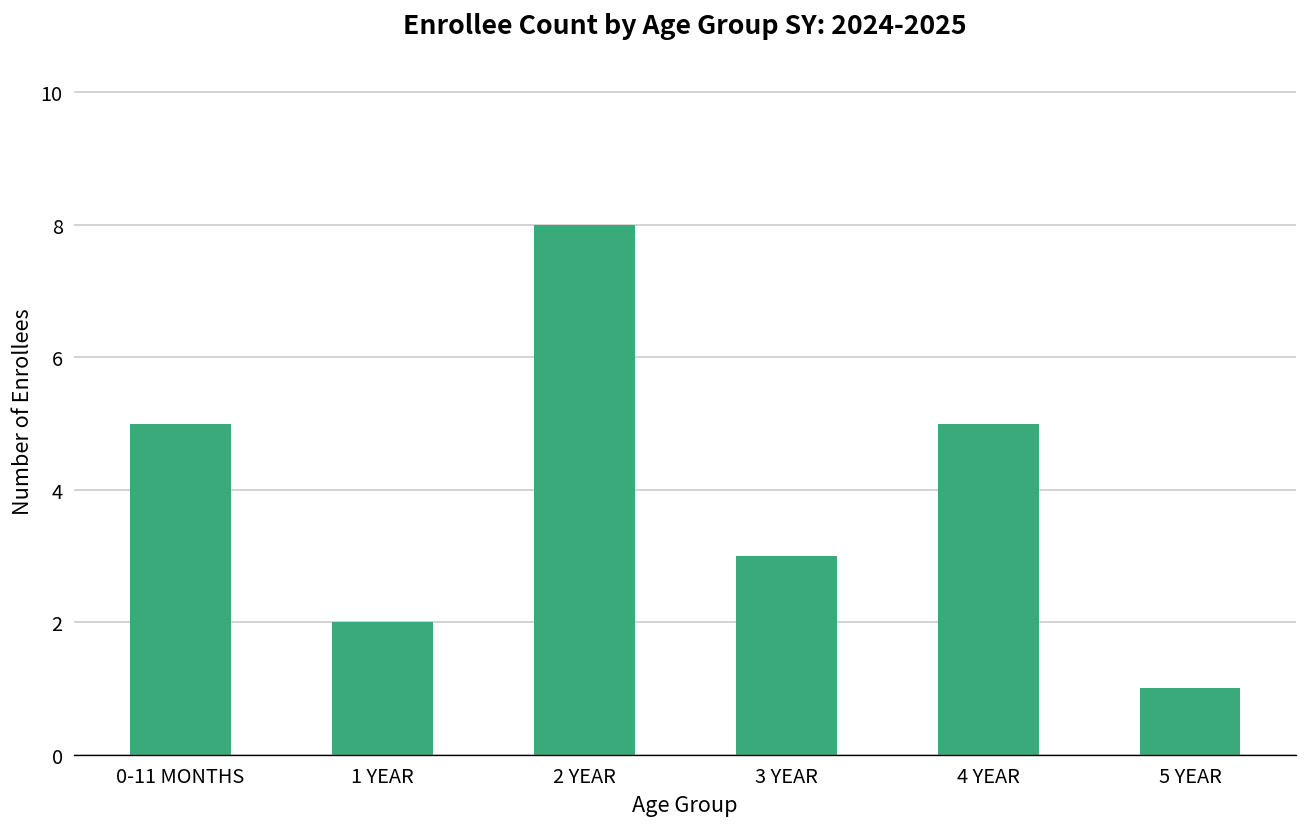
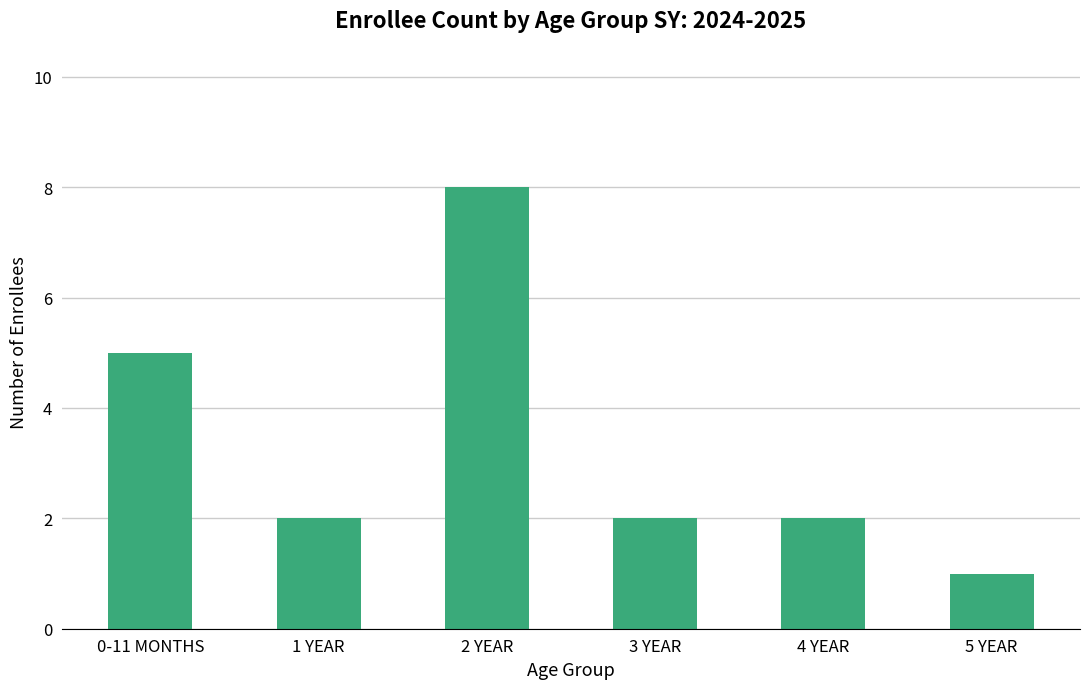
3 YEAR: 3 -> 2
4 YEAR: 5 -> 2
